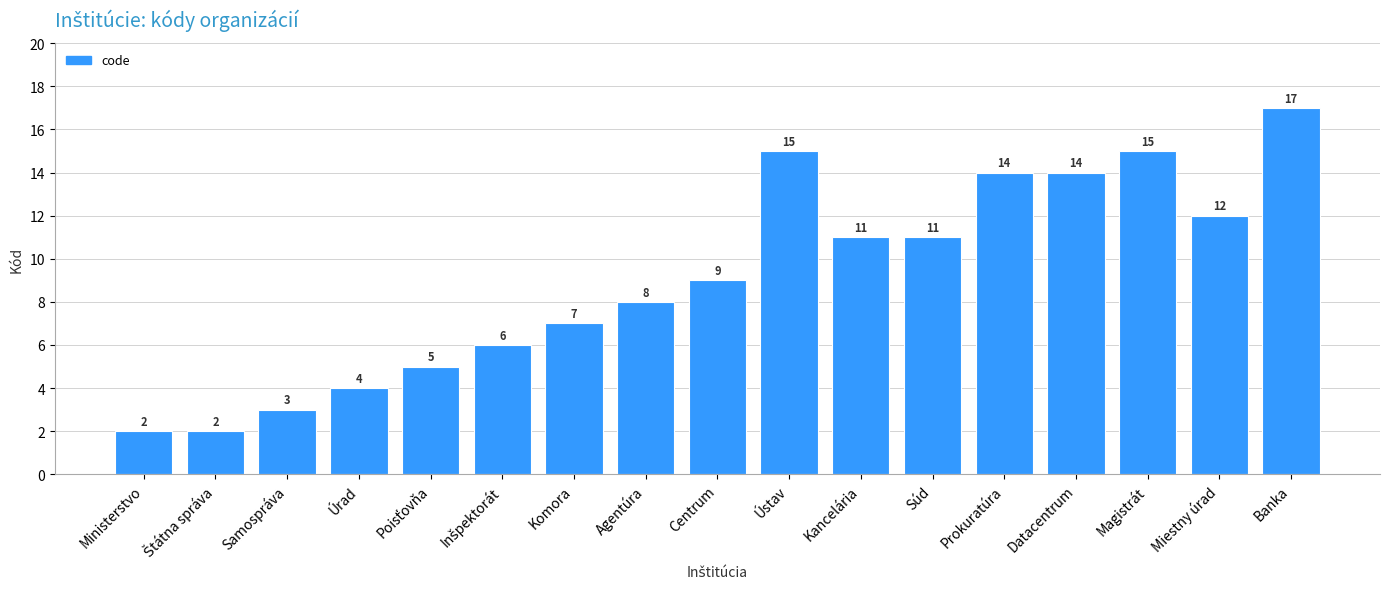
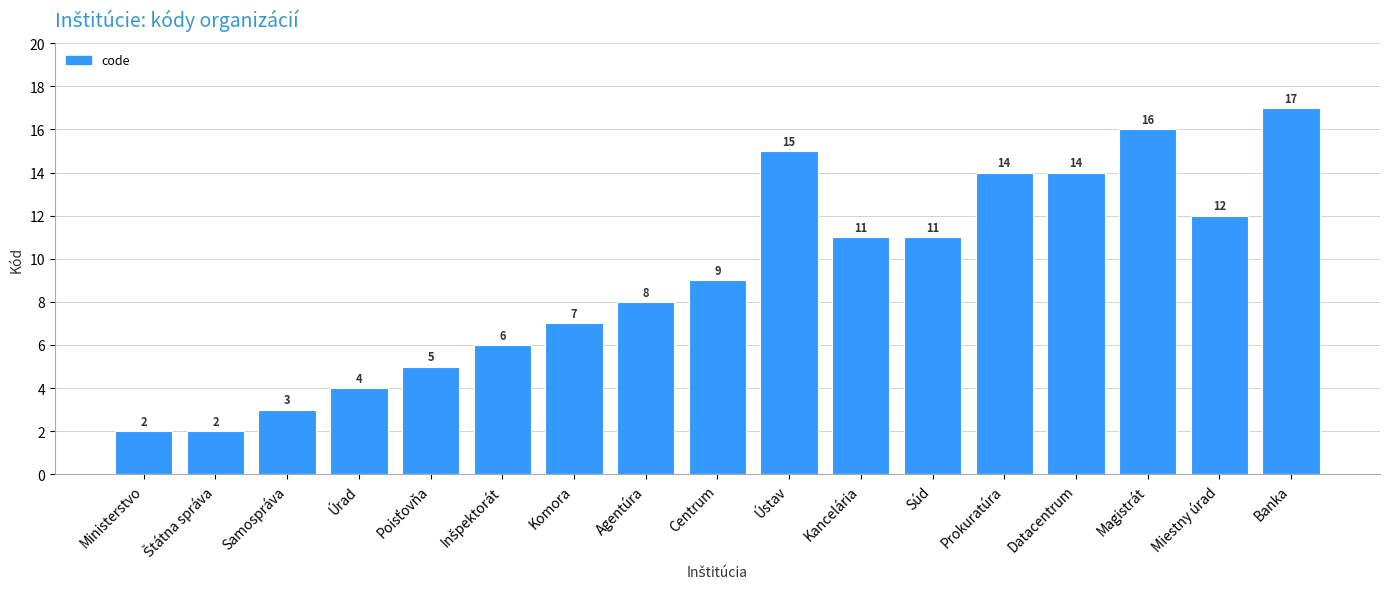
Magistrát: 15 -> 16
